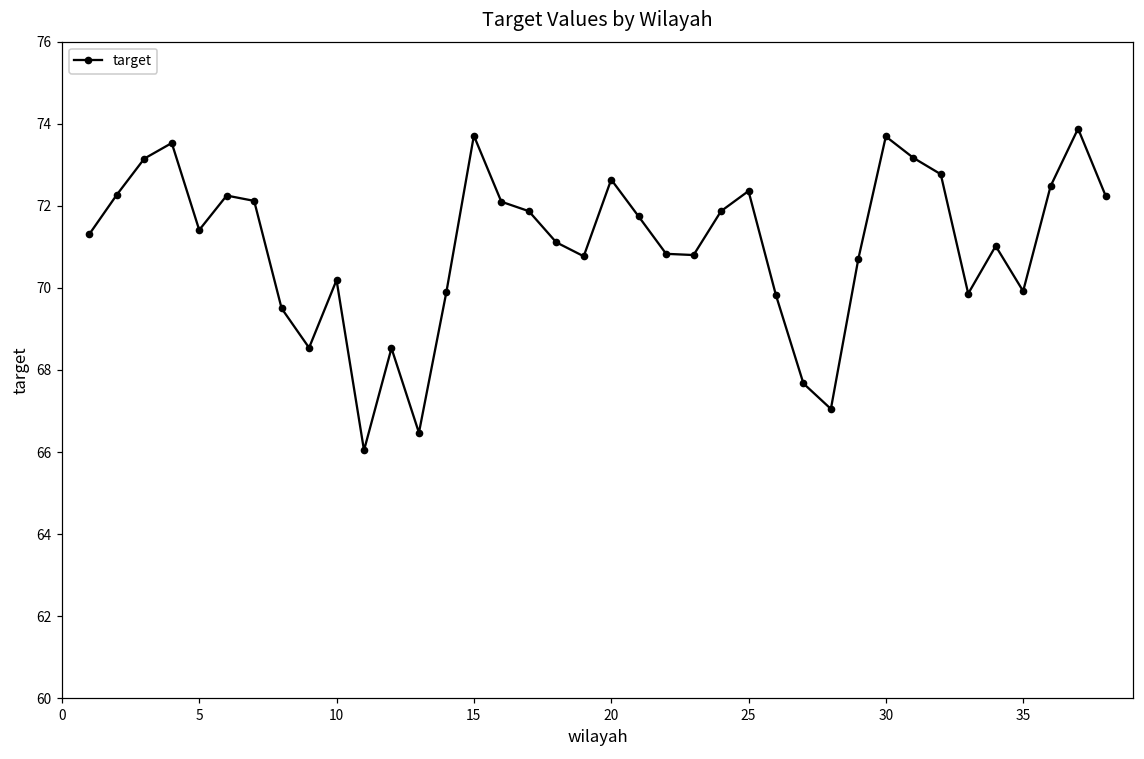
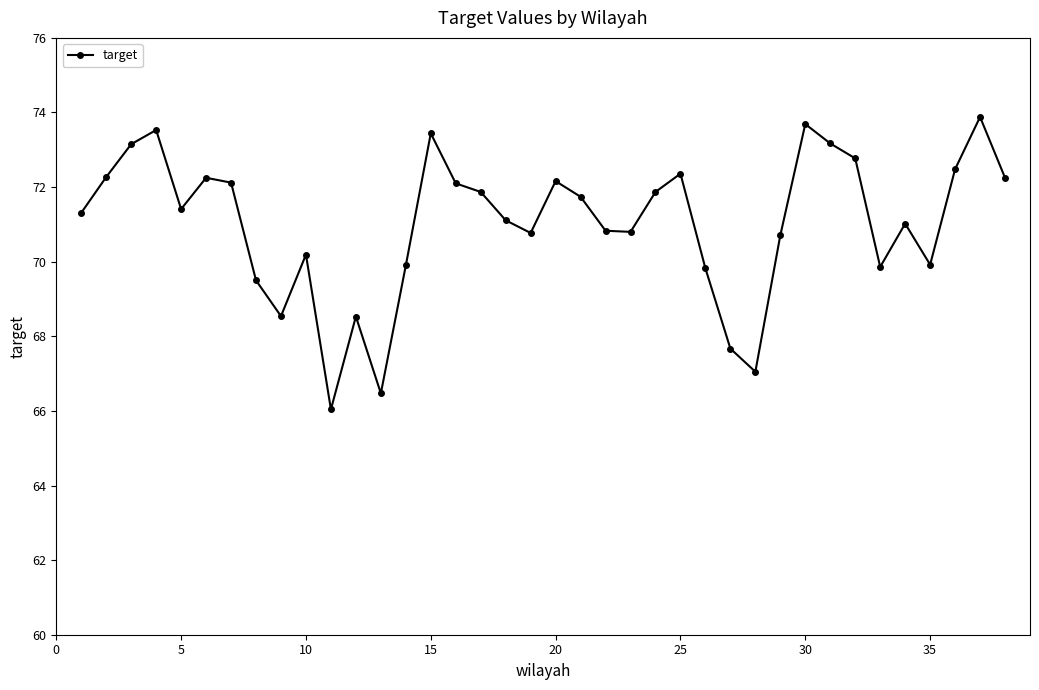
15: 73.7 -> 73.4
20: 72.6 -> 72.2
